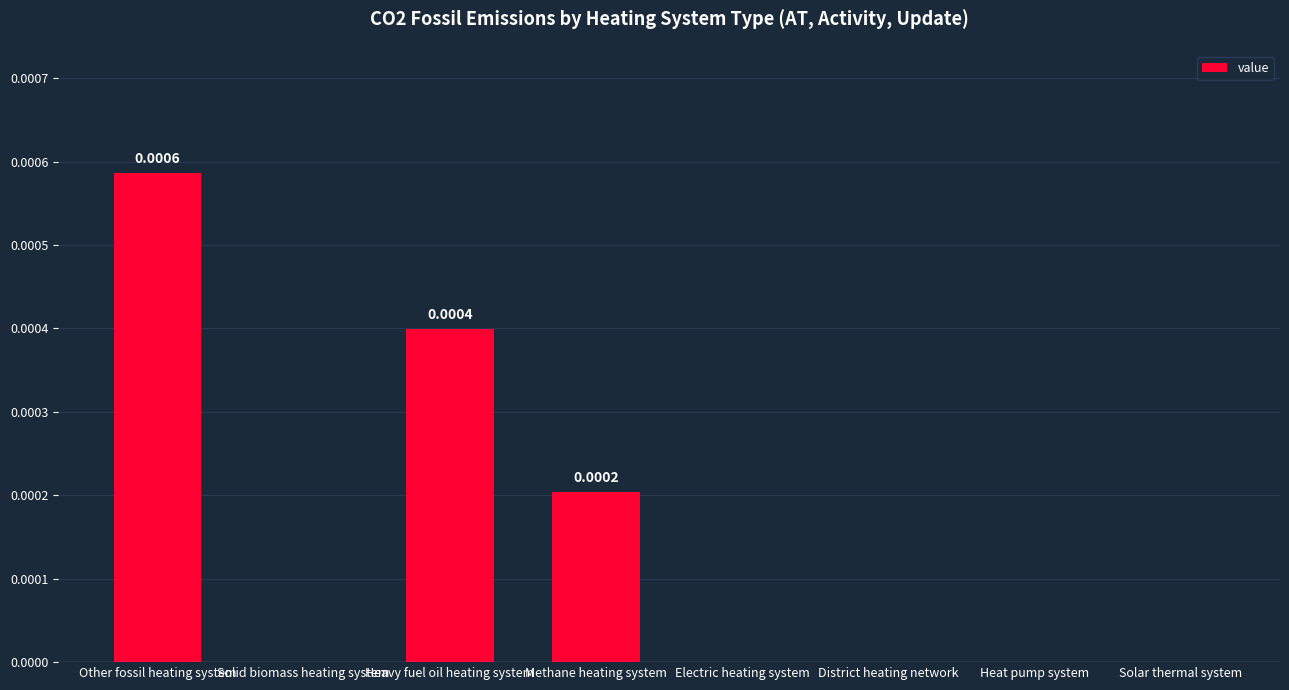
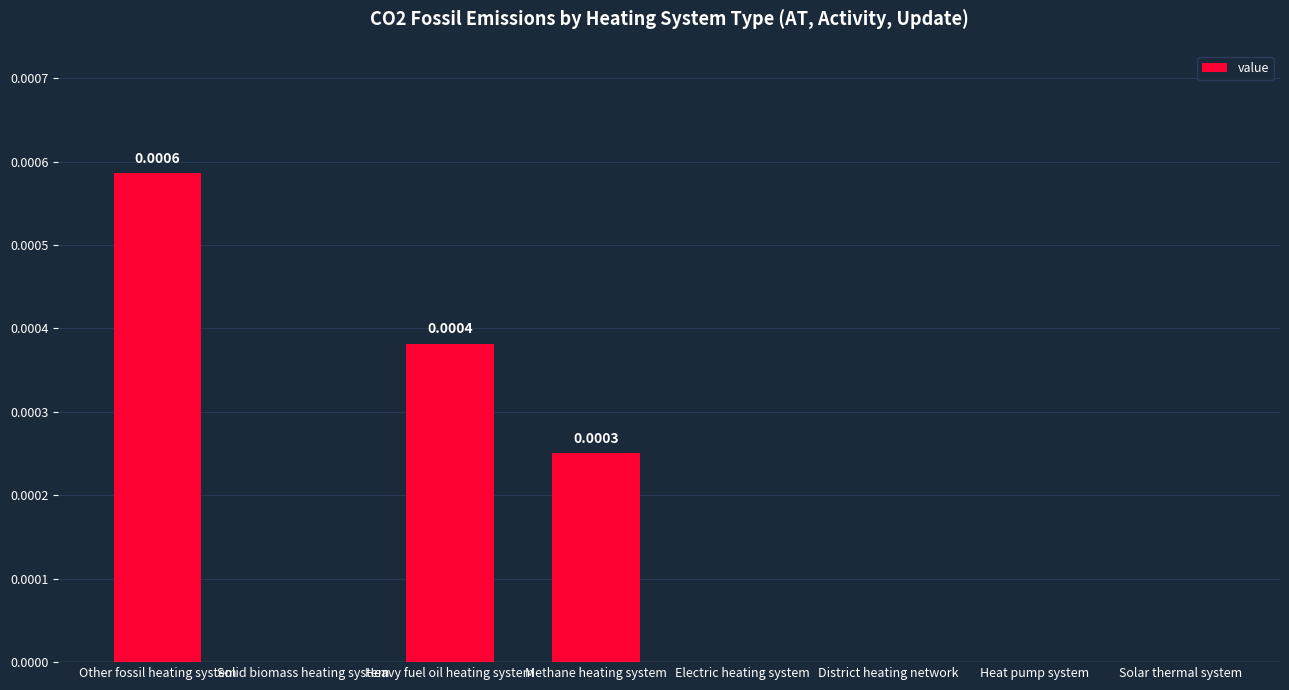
Heavy fuel oil heating system: 0.00040 -> 0.00038
Methane heating system: 0.0002 -> 0.0003
